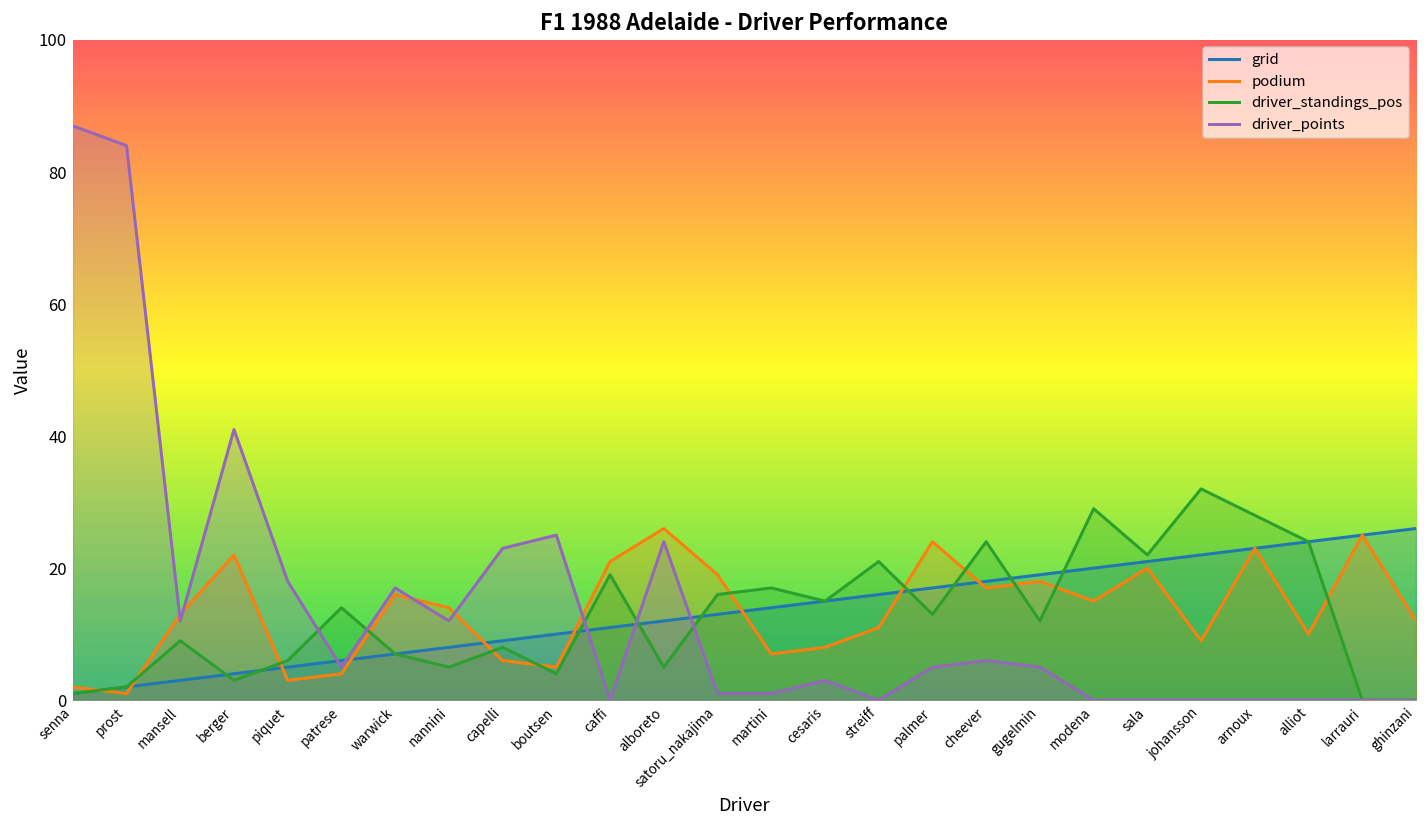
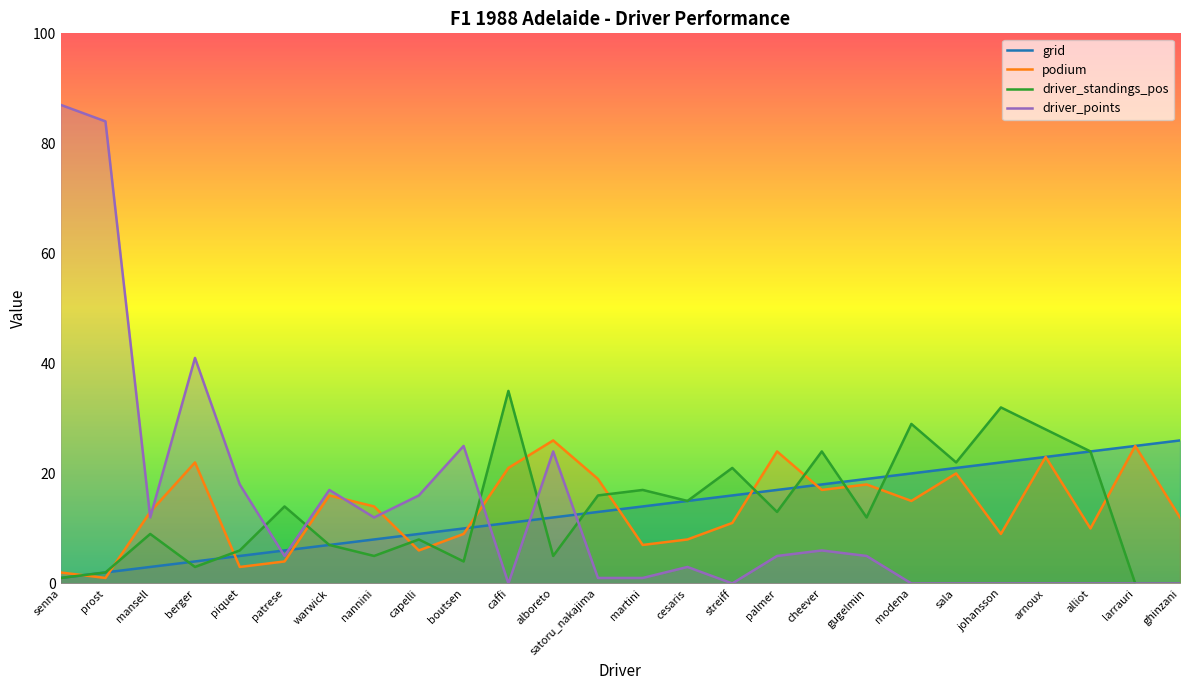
driver_points, capelli: 23 -> 16
podium, boutsen: 5 -> 9
driver_standings_pos, caffi: 19 -> 35
